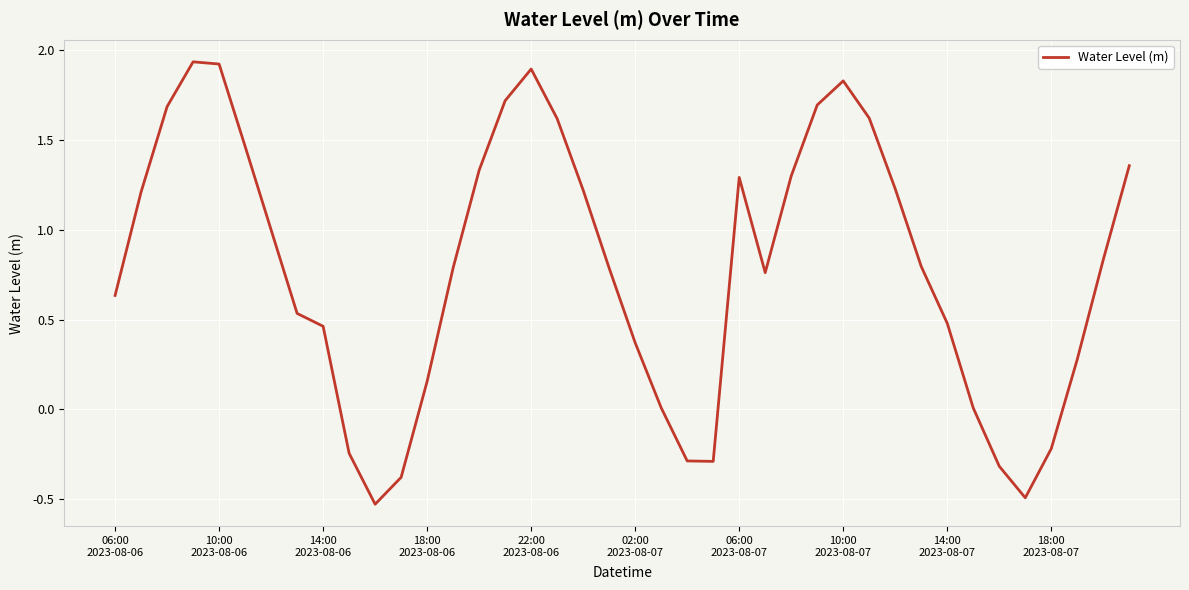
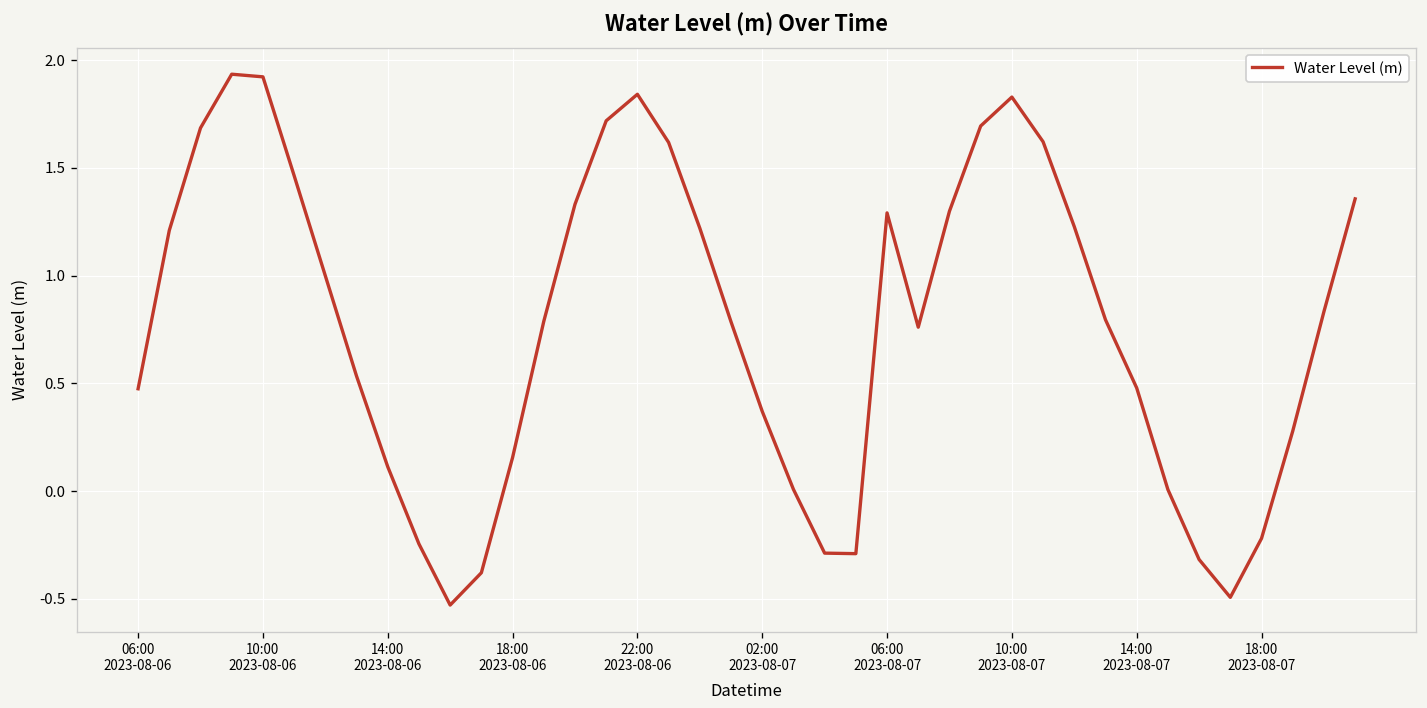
06:00 2023-08-06: 0.63 -> 0.48
14:00 2023-08-06: 0.46 -> 0.11
22:00 2023-08-06: 1.90 -> 1.84
